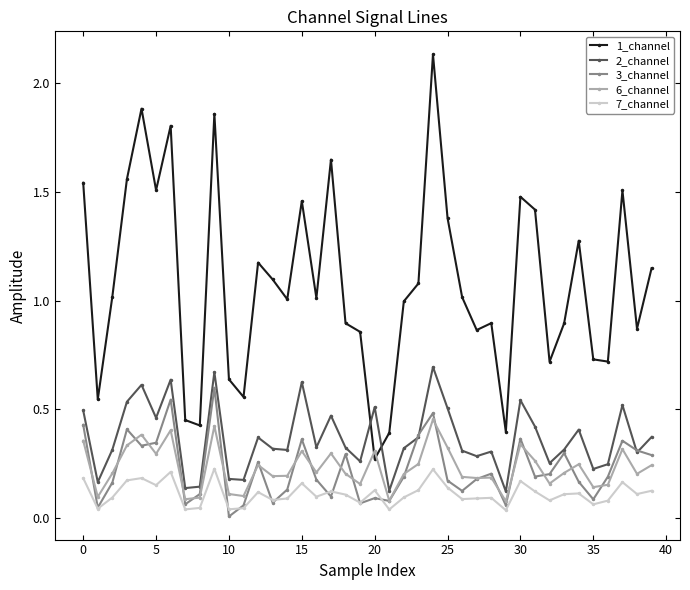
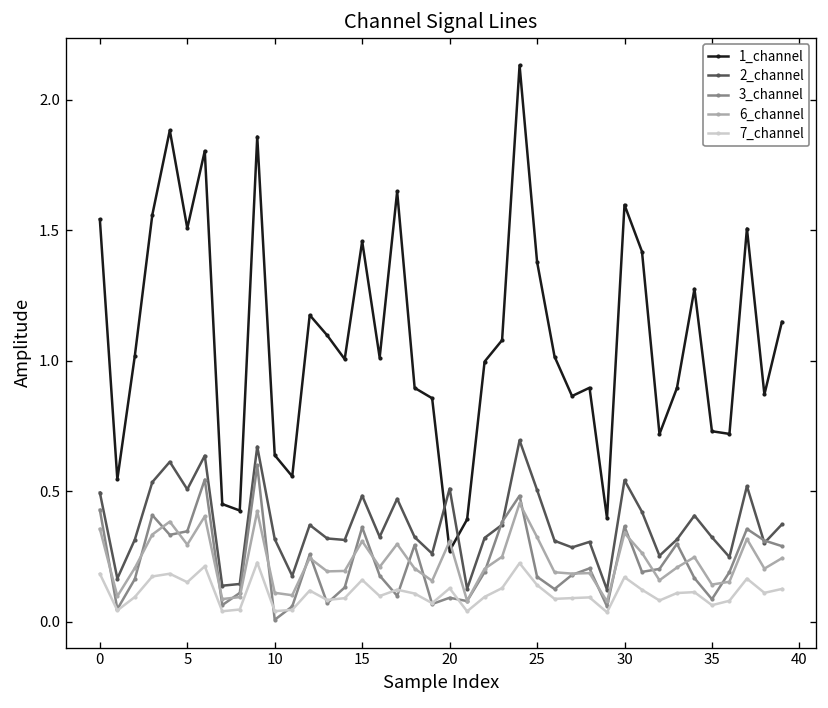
2_channel, 5: 0.46 -> 0.51
2_channel, 10: 0.18 -> 0.32
2_channel, 15: 0.63 -> 0.48
1_channel, 30: 1.48 -> 1.60
2_channel, 35: 0.23 -> 0.32
